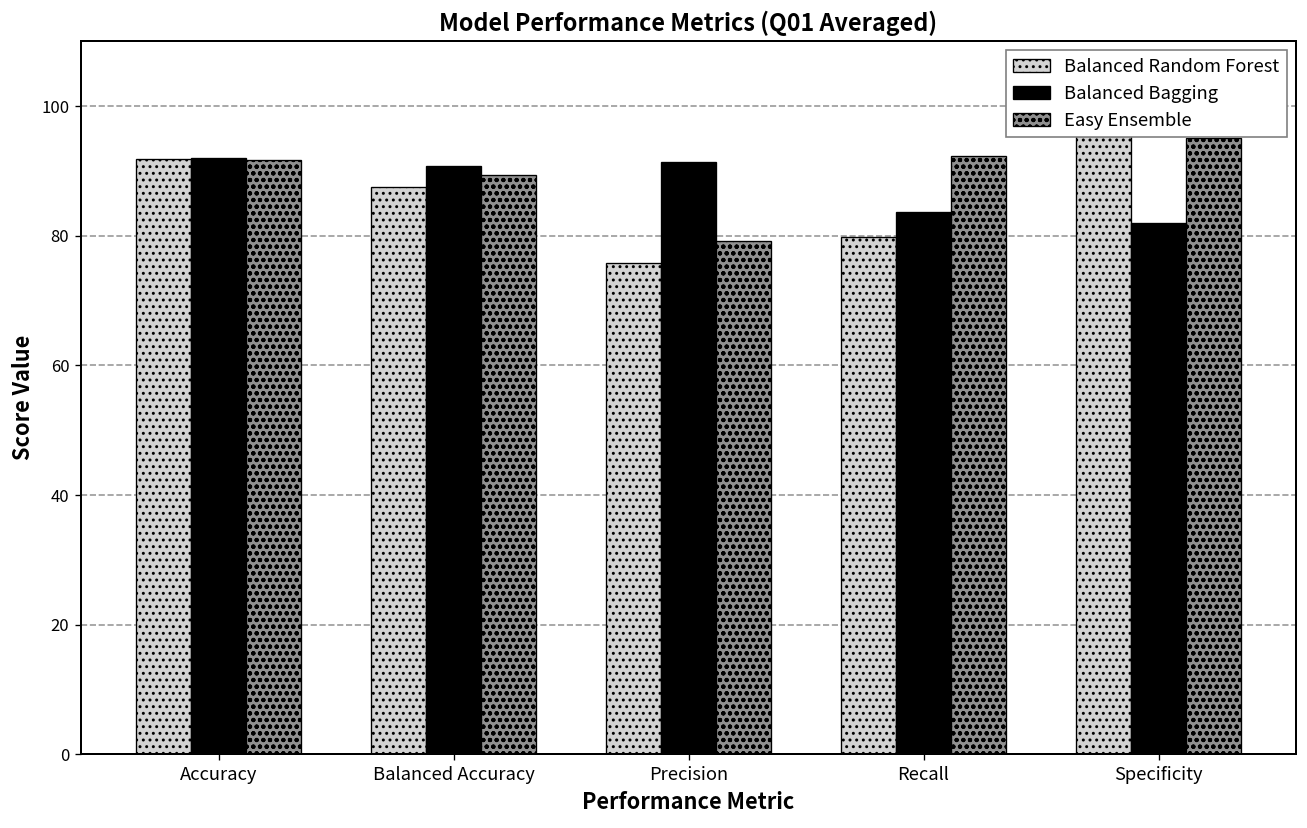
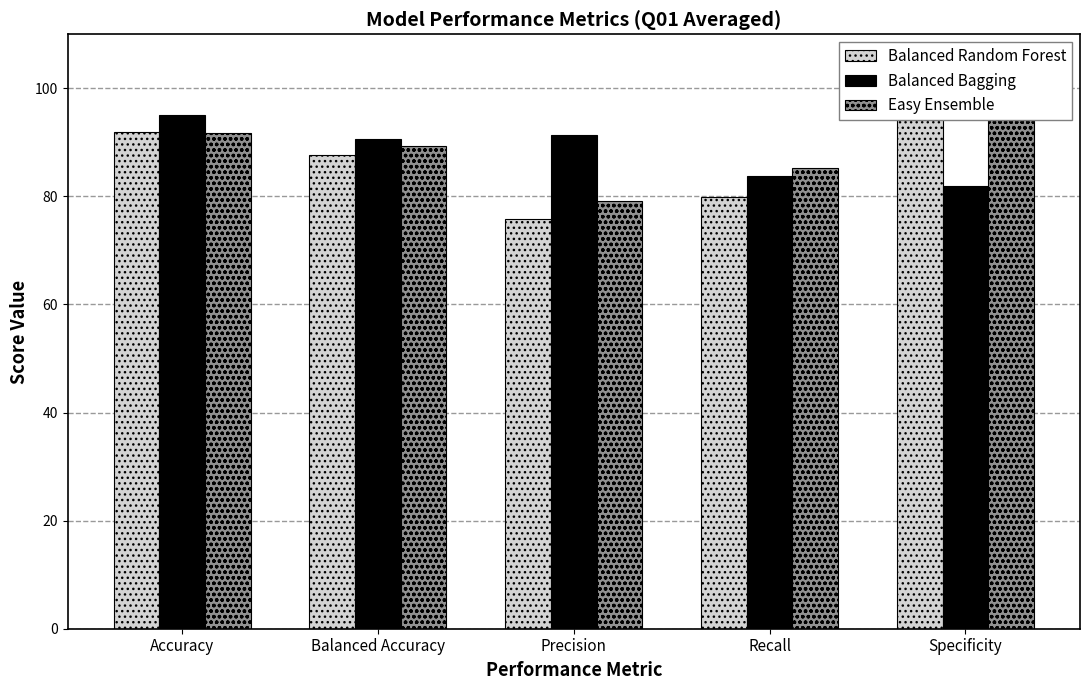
Balanced Bagging, Accuracy: 92 -> 95
Easy Ensemble, Recall: 92 -> 85
